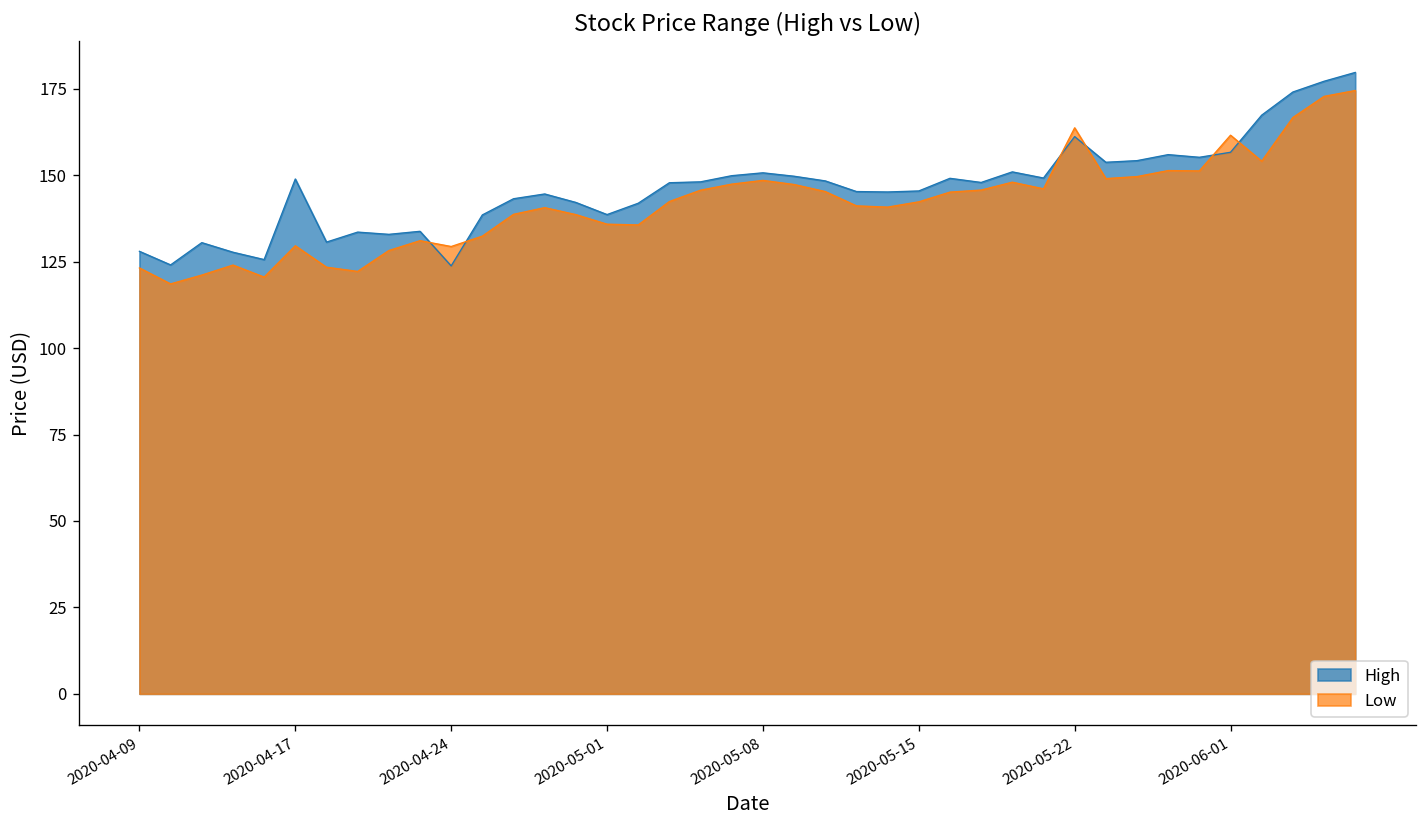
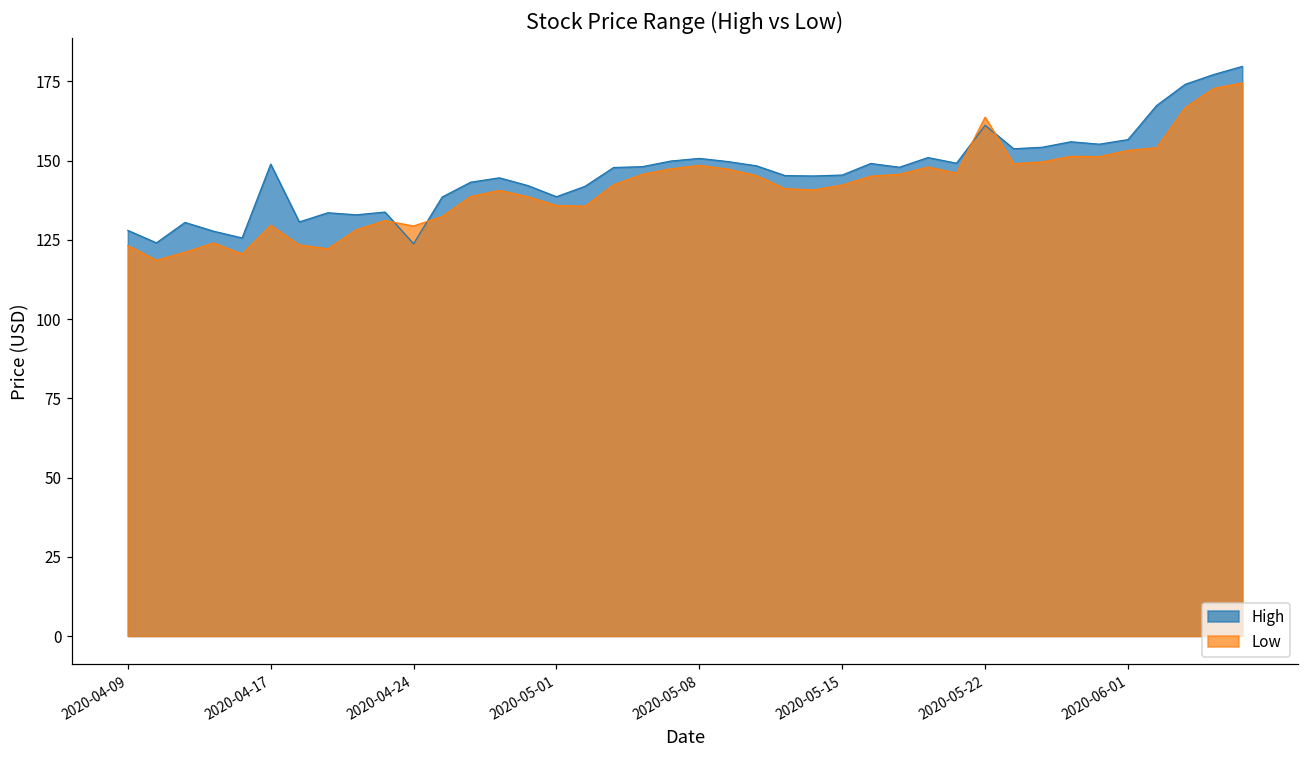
Low, 2020-06-01: 162 -> 153
